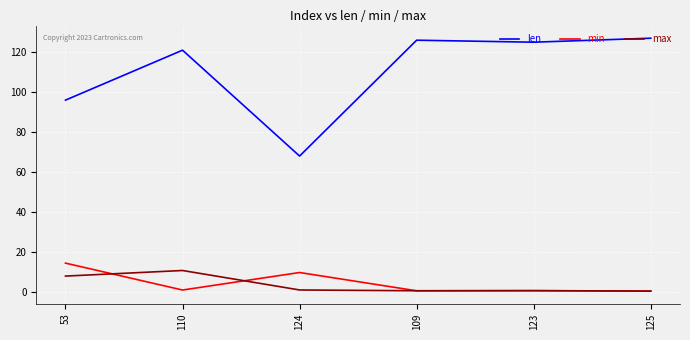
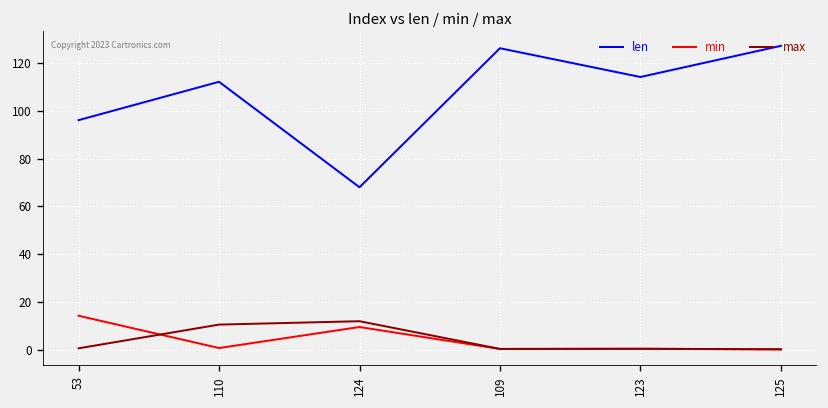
max, 53: 8 -> 1
len, 110: 121 -> 112
max, 124: 1 -> 12
len, 123: 125 -> 114
